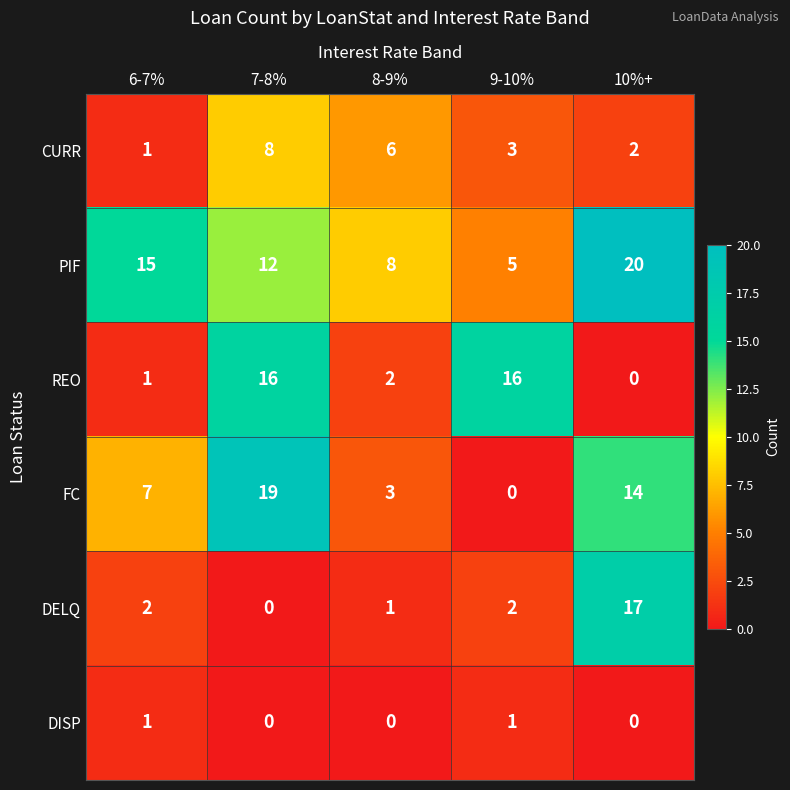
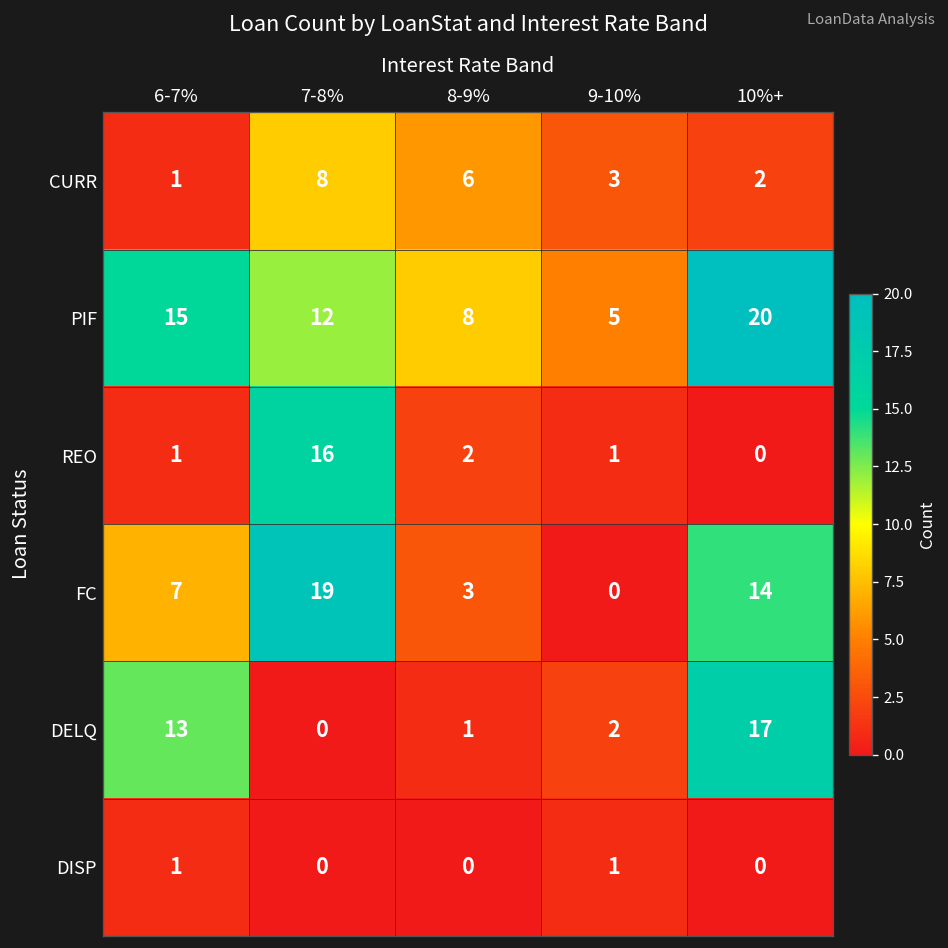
REO, 9-10%: 16 -> 1
DELQ, 6-7%: 2 -> 13
